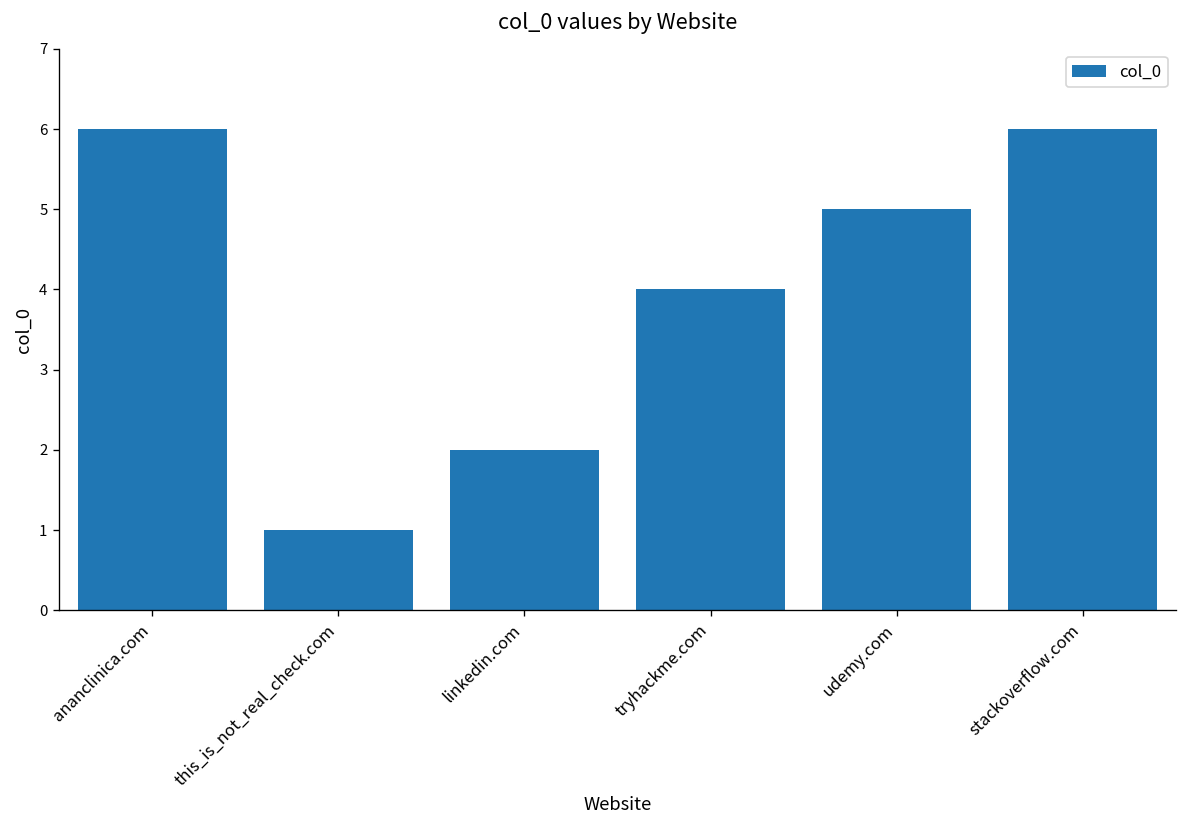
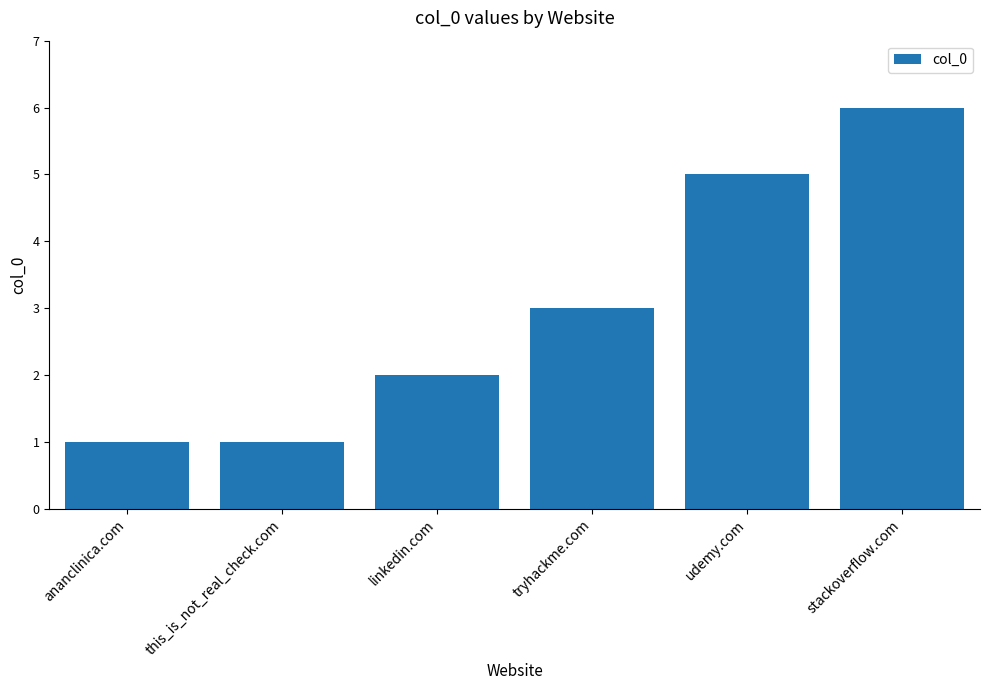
ananclinica.com: 6 -> 1
tryhackme.com: 4 -> 3
